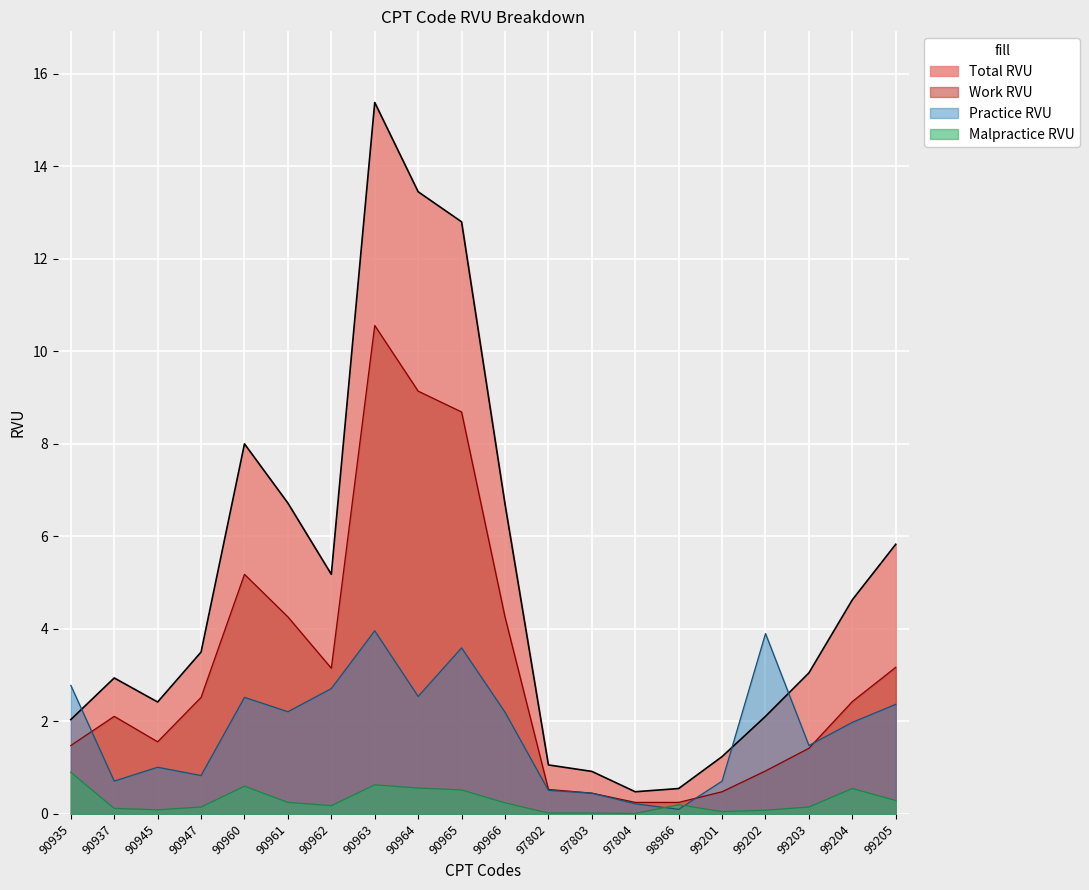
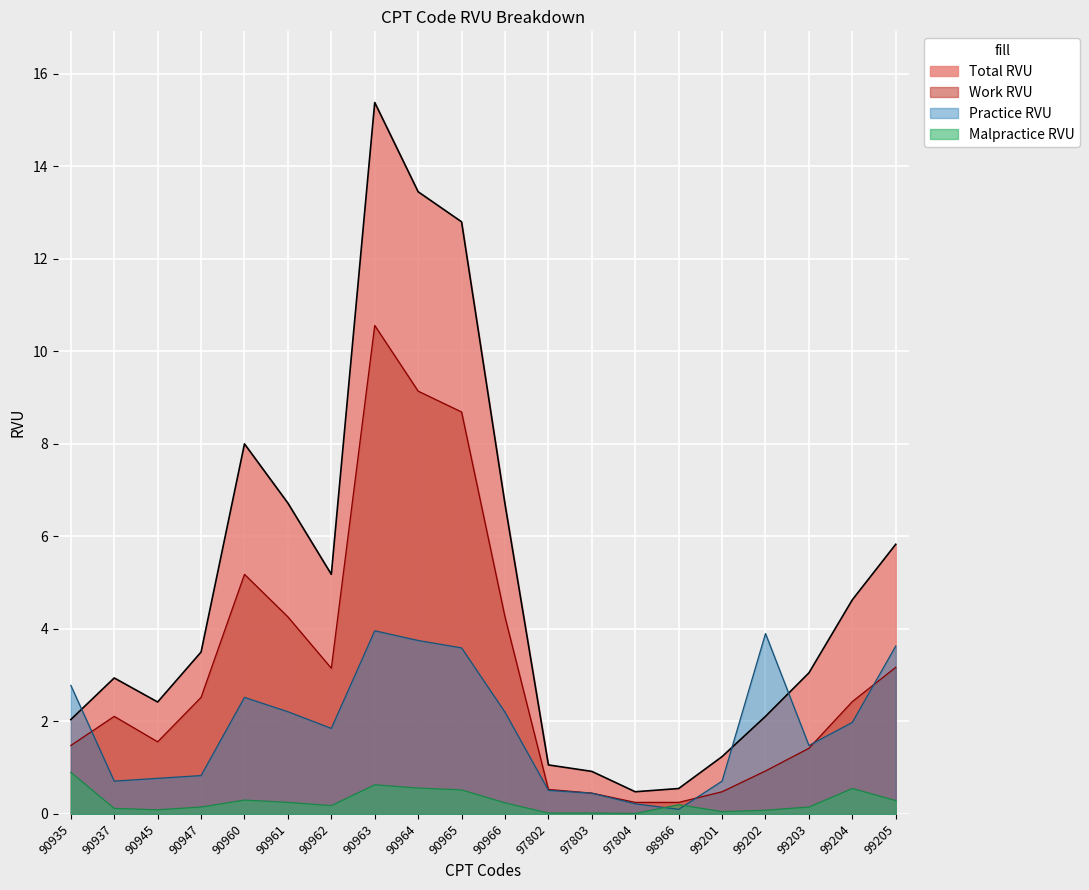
Practice RVU, 90945: 1.0 -> 0.8
Malpractice RVU, 90960: 0.6 -> 0.3
Practice RVU, 90962: 2.7 -> 1.9
Practice RVU, 90964: 2.5 -> 3.8
Practice RVU, 99205: 2.4 -> 3.6
